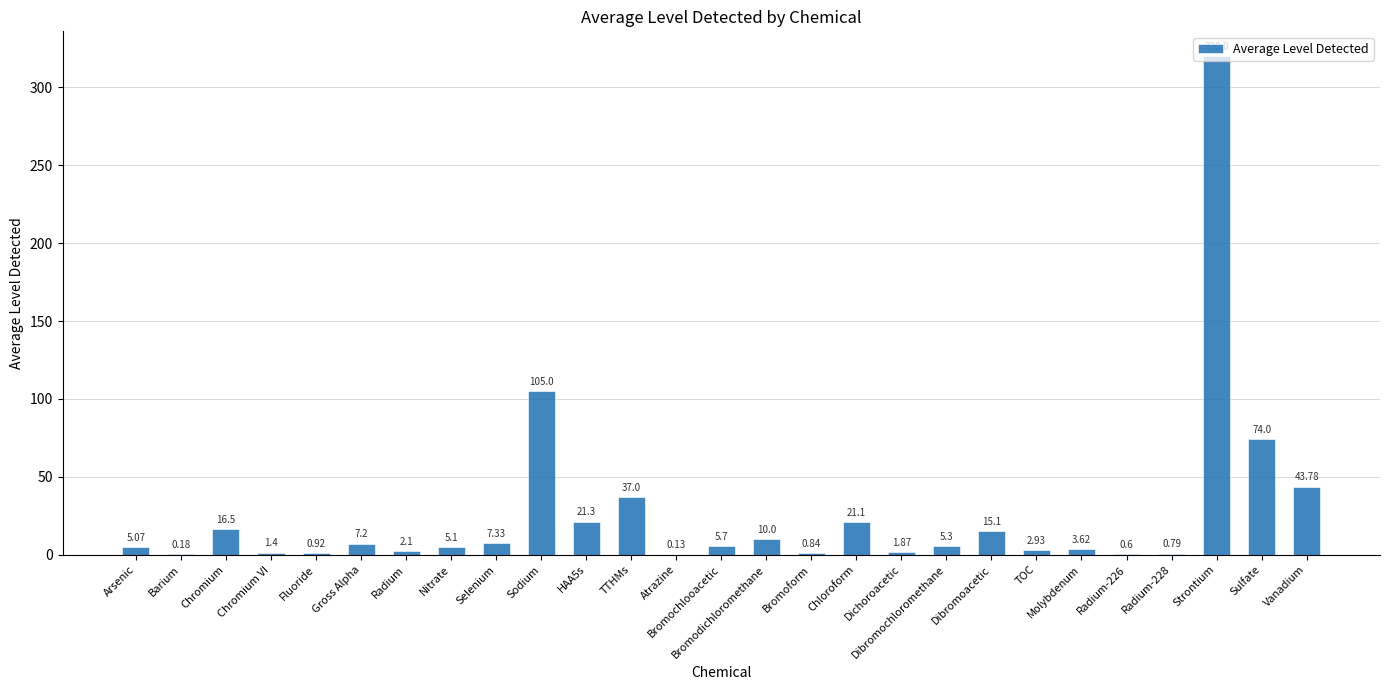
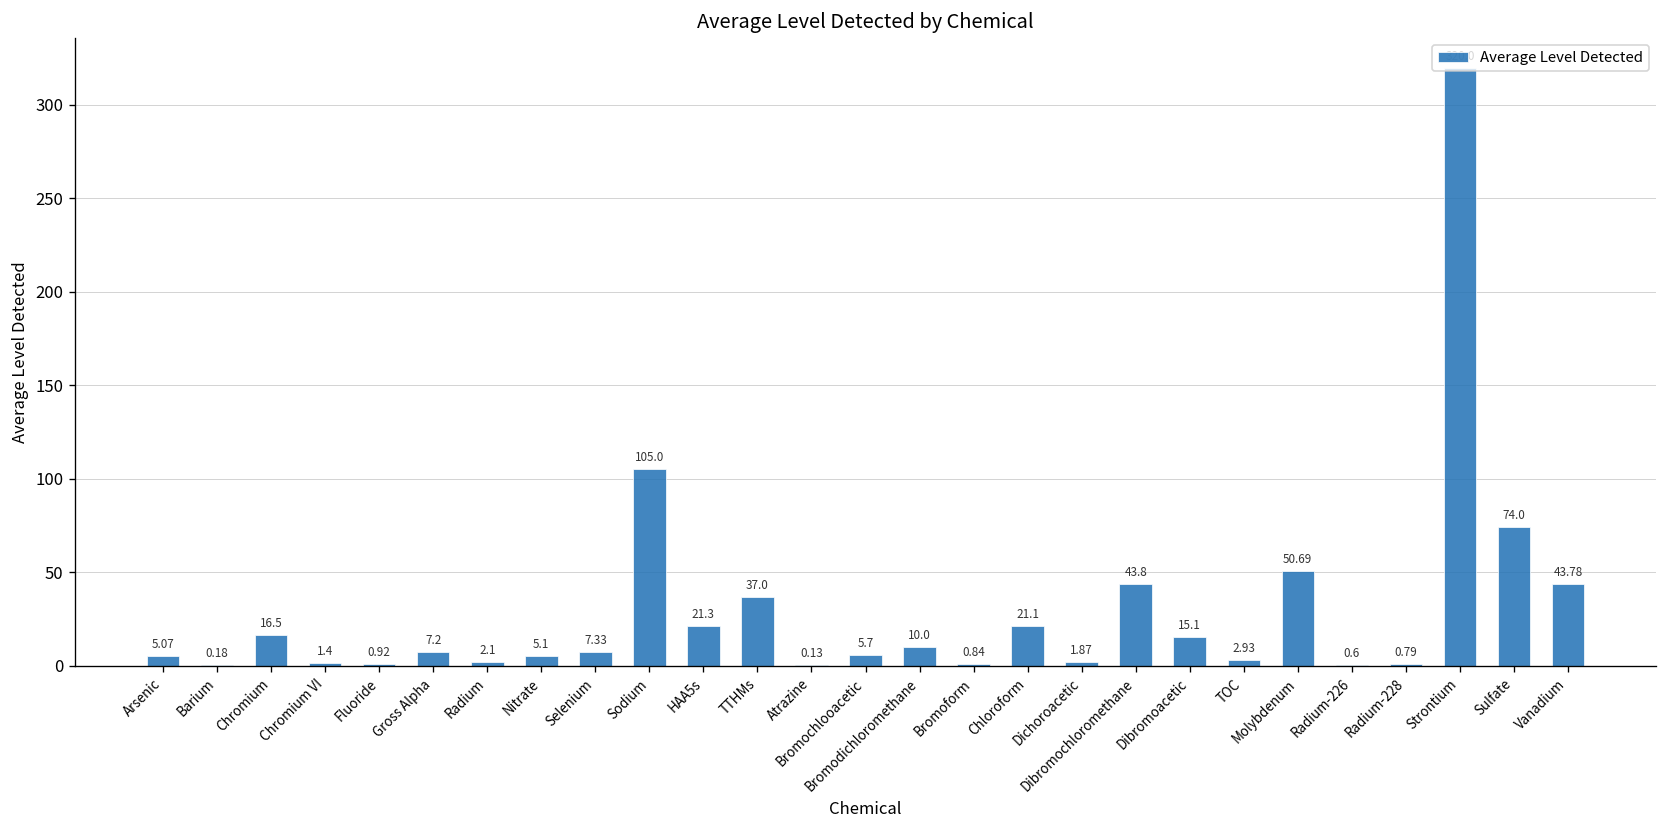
Dibromochloromethane: 5.3 -> 43.8
Molybdenum: 3.62 -> 50.69
